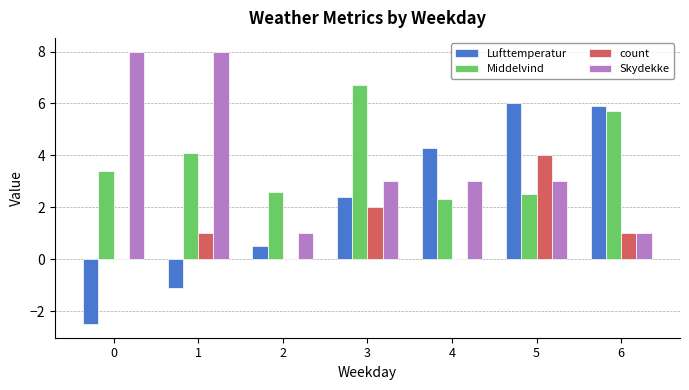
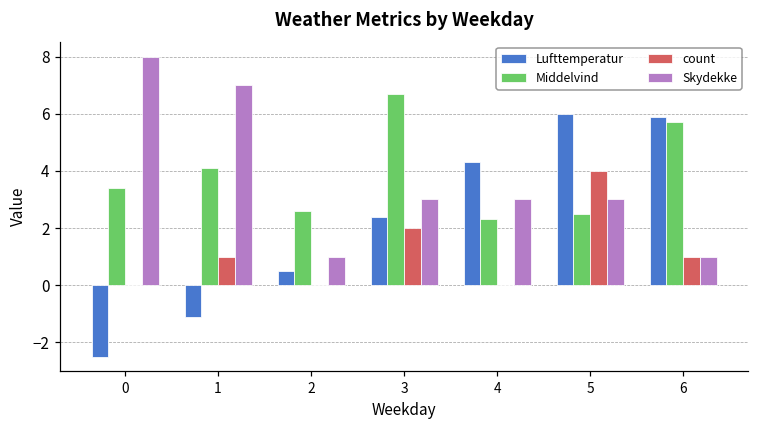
Skydekke, 1: 8 -> 7
